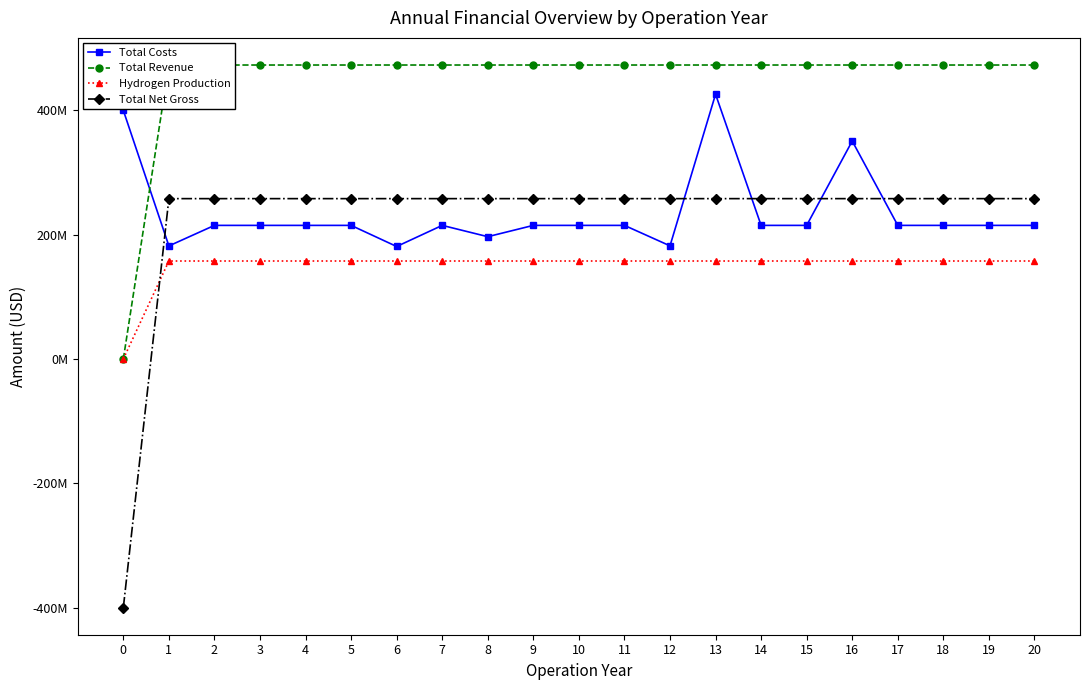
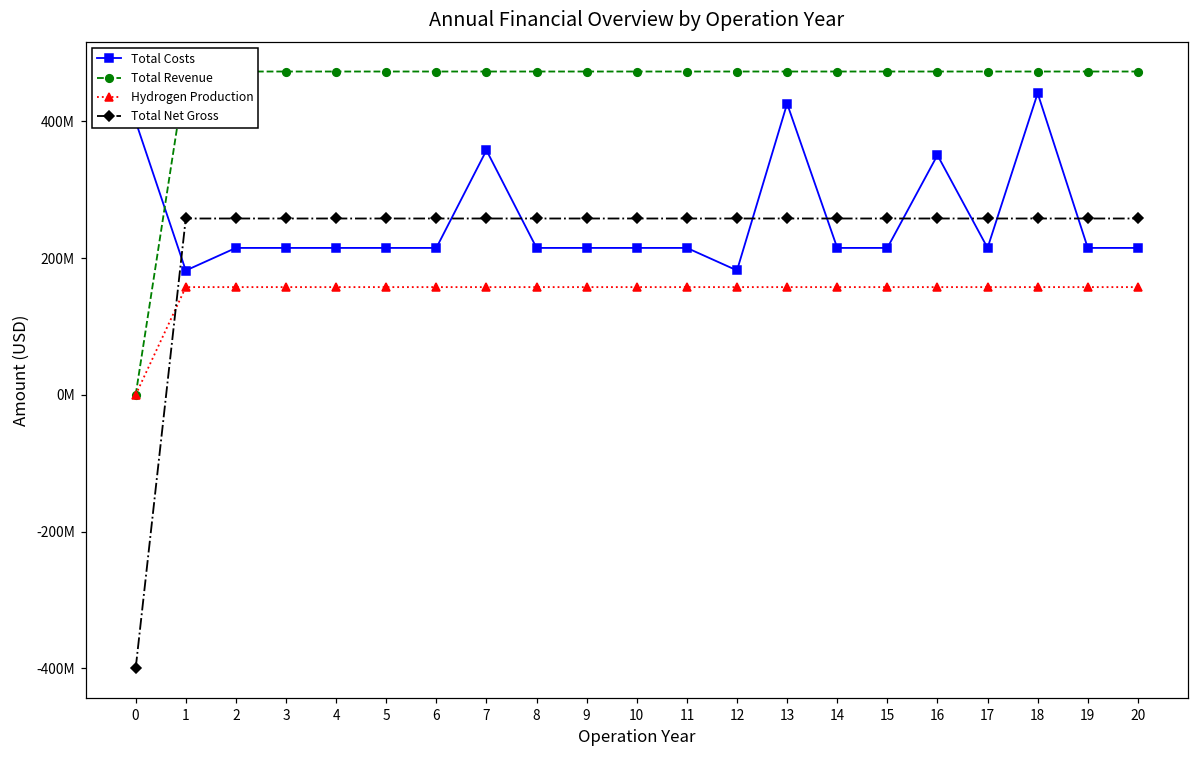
Total Costs, 6: 180000000 -> 220000000
Total Costs, 7: 220000000 -> 360000000
Total Costs, 8: 200000000 -> 220000000
Total Costs, 18: 220000000 -> 440000000
